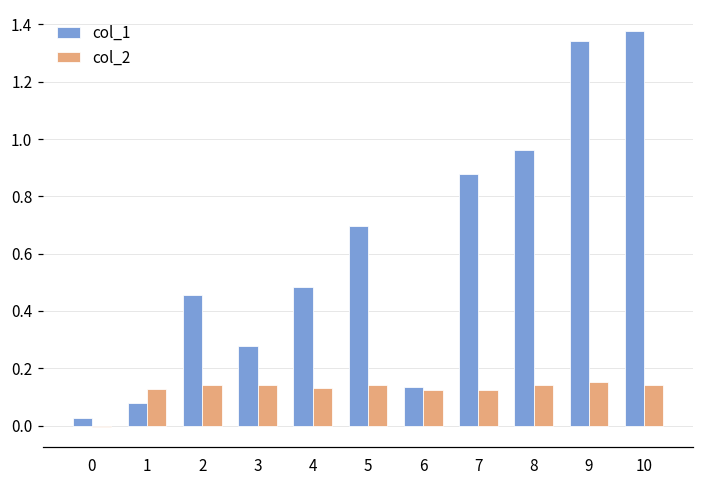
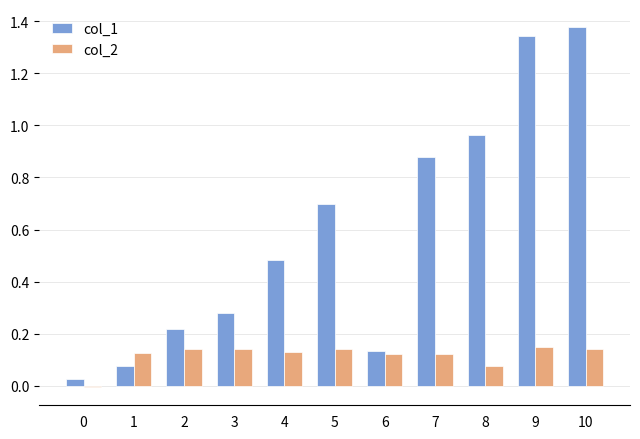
col_1, 2: 0.46 -> 0.22
col_2, 8: 0.14 -> 0.08
